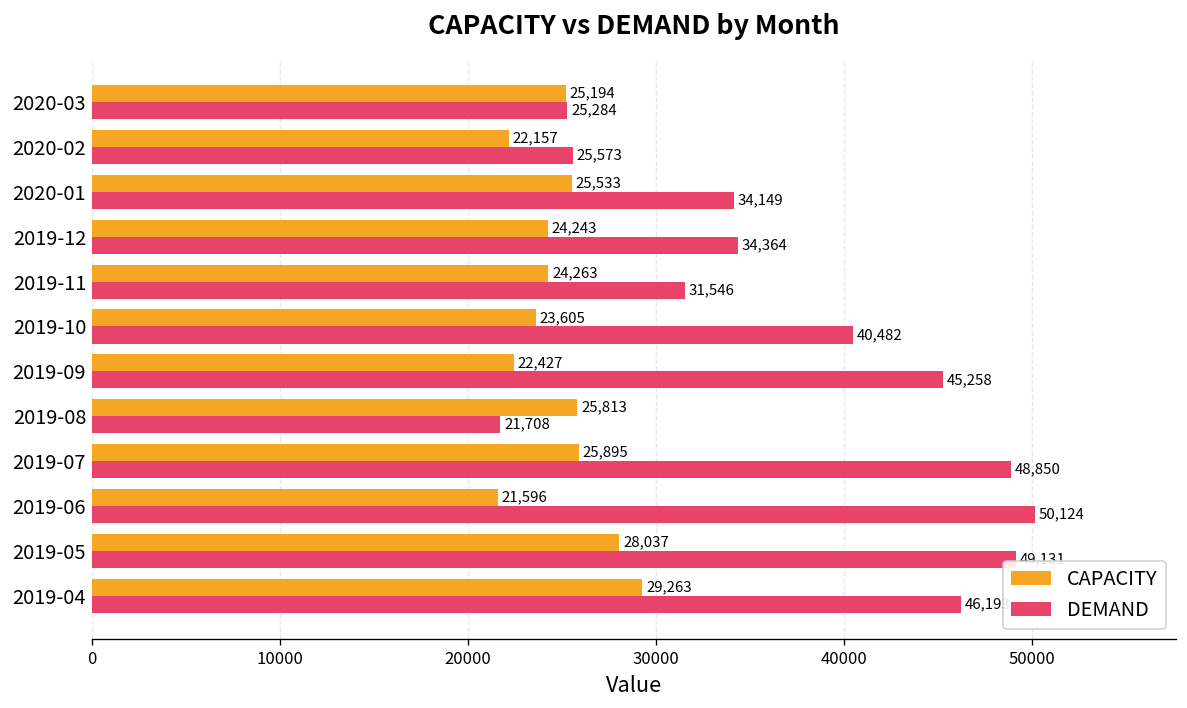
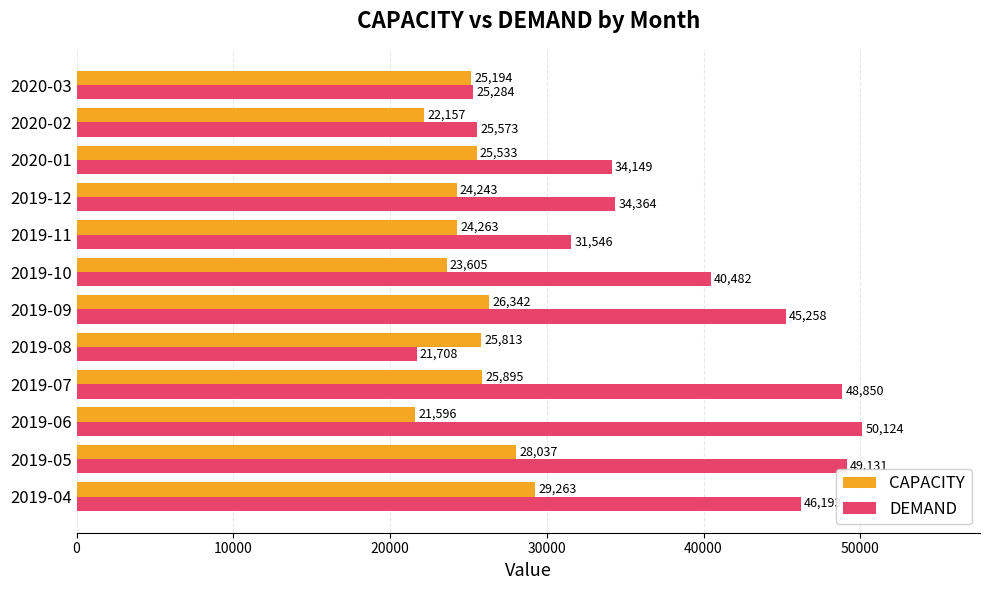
CAPACITY, 2019-09: 22,427 -> 26,342
